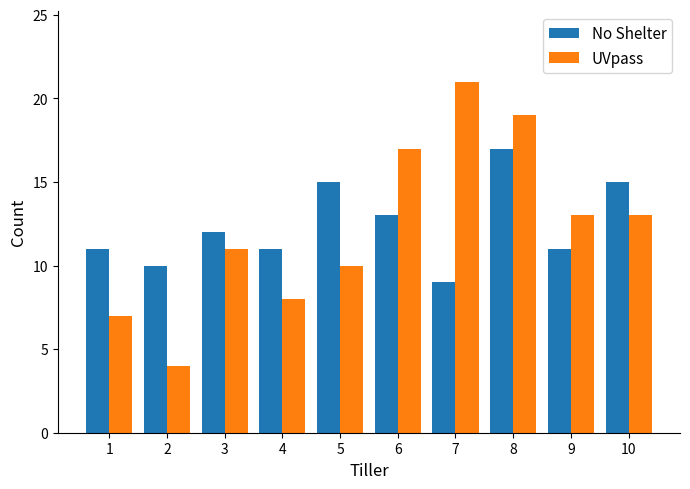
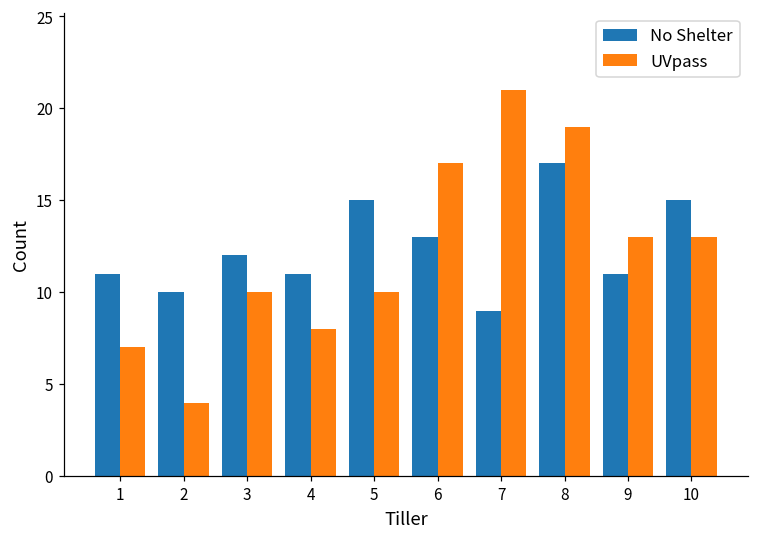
UVpass, 3: 11 -> 10
